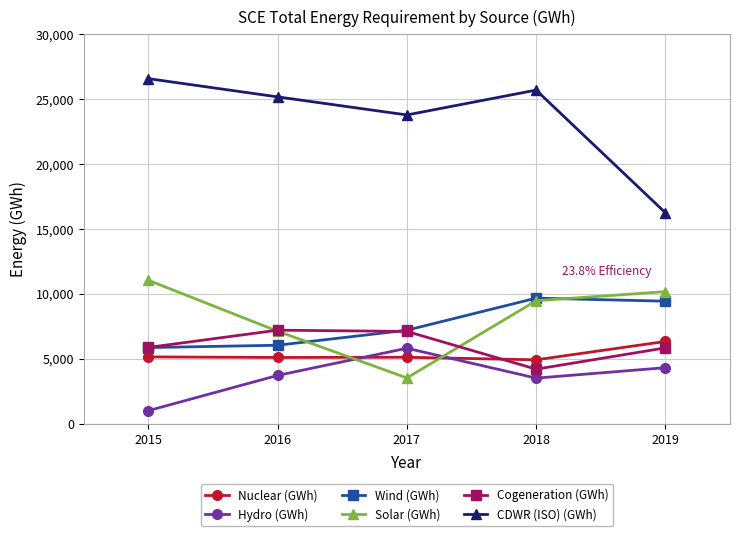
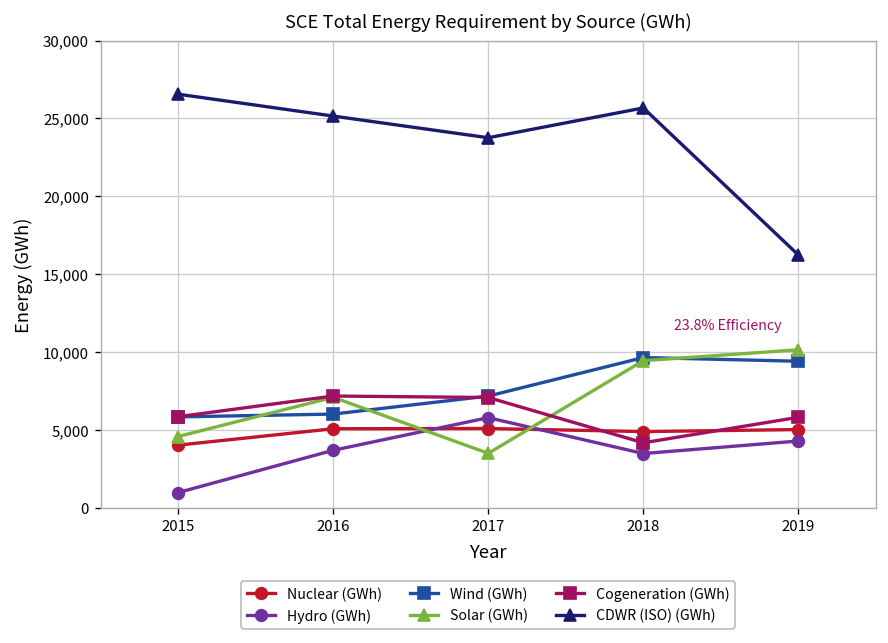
Nuclear (GWh), 2015: 5,100 -> 4,000
Solar (GWh), 2015: 11,000 -> 4,600
Nuclear (GWh), 2019: 6,300 -> 5,000
